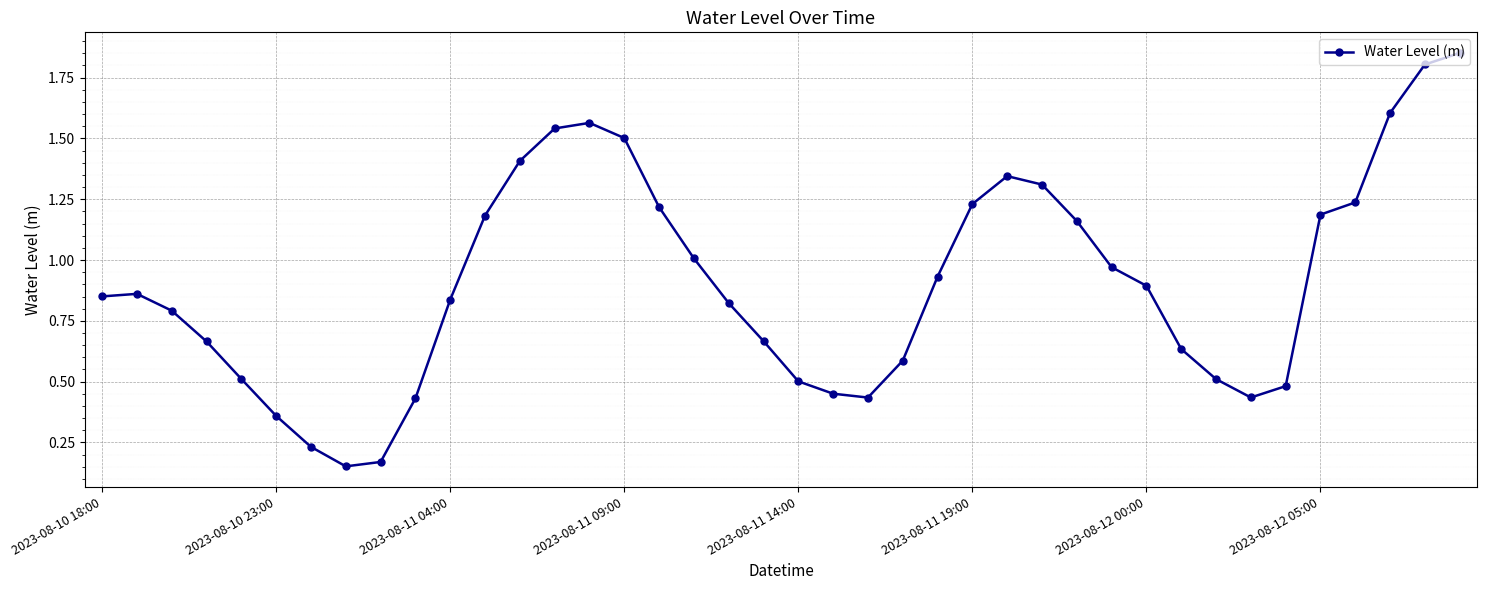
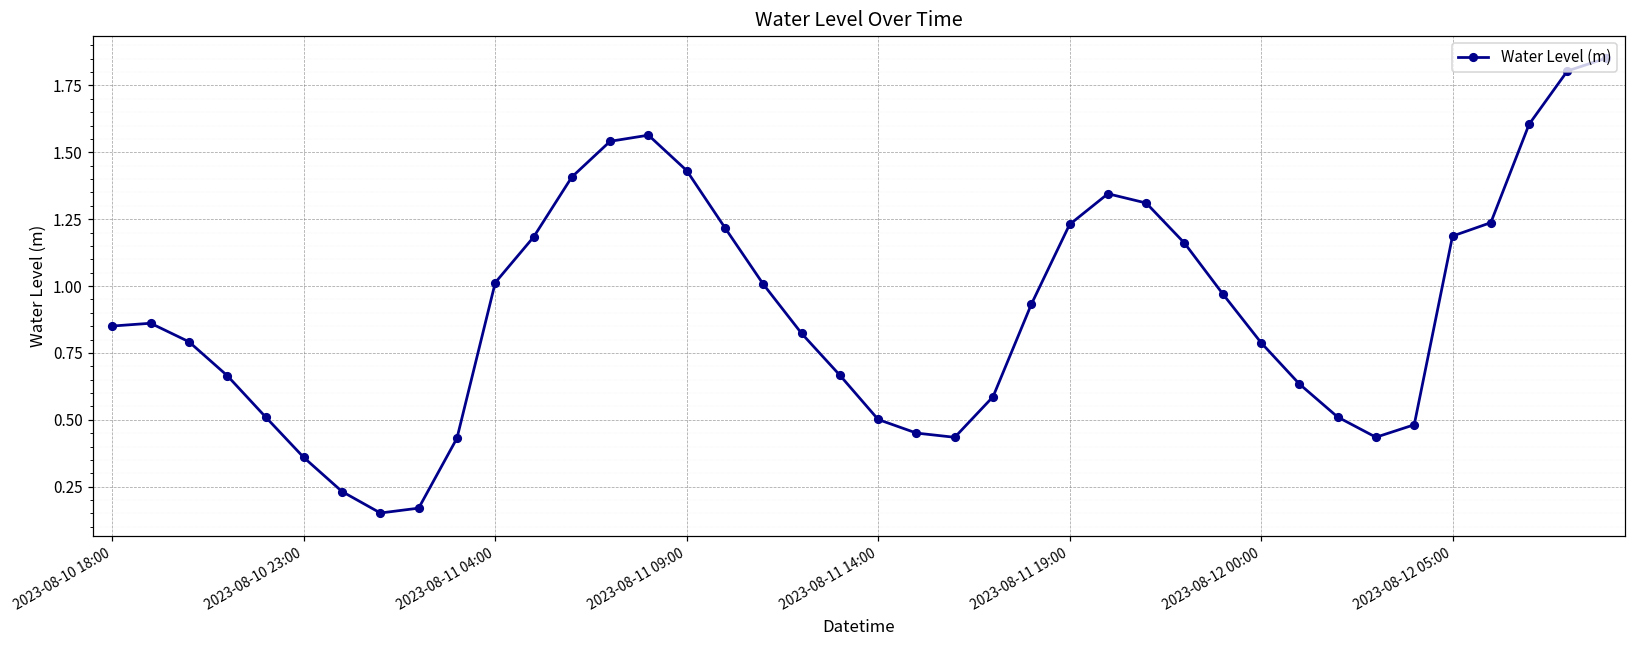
2023-08-11 04:00: 0.84 -> 1.01
2023-08-11 09:00: 1.50 -> 1.43
2023-08-12 00:00: 0.89 -> 0.79
